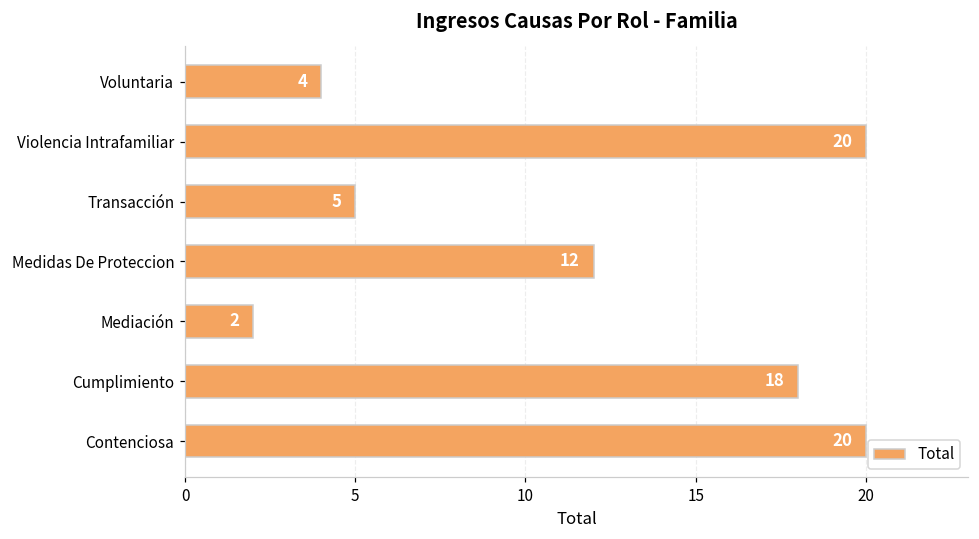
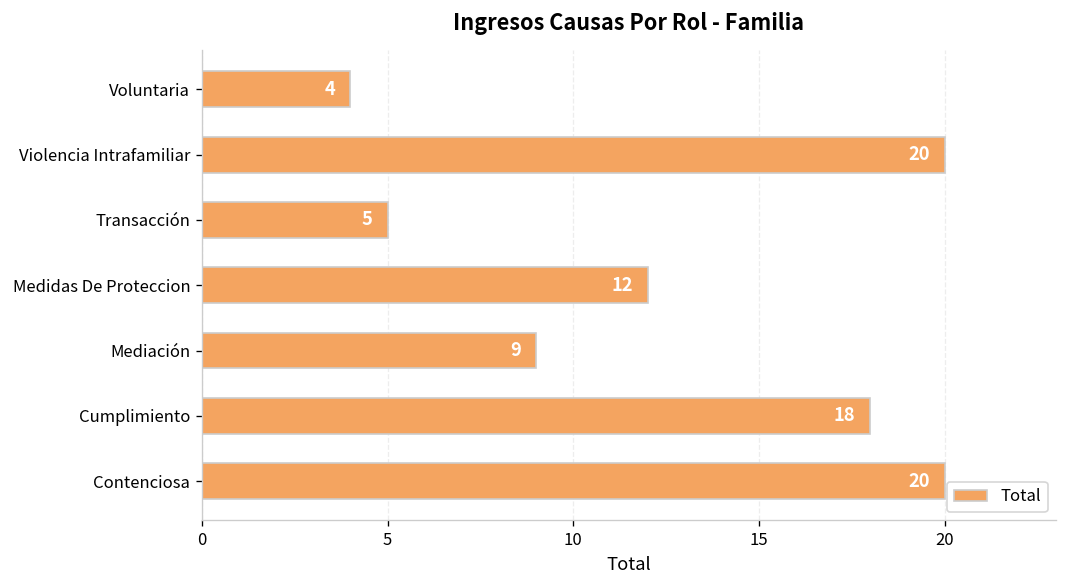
Mediación: 2 -> 9
